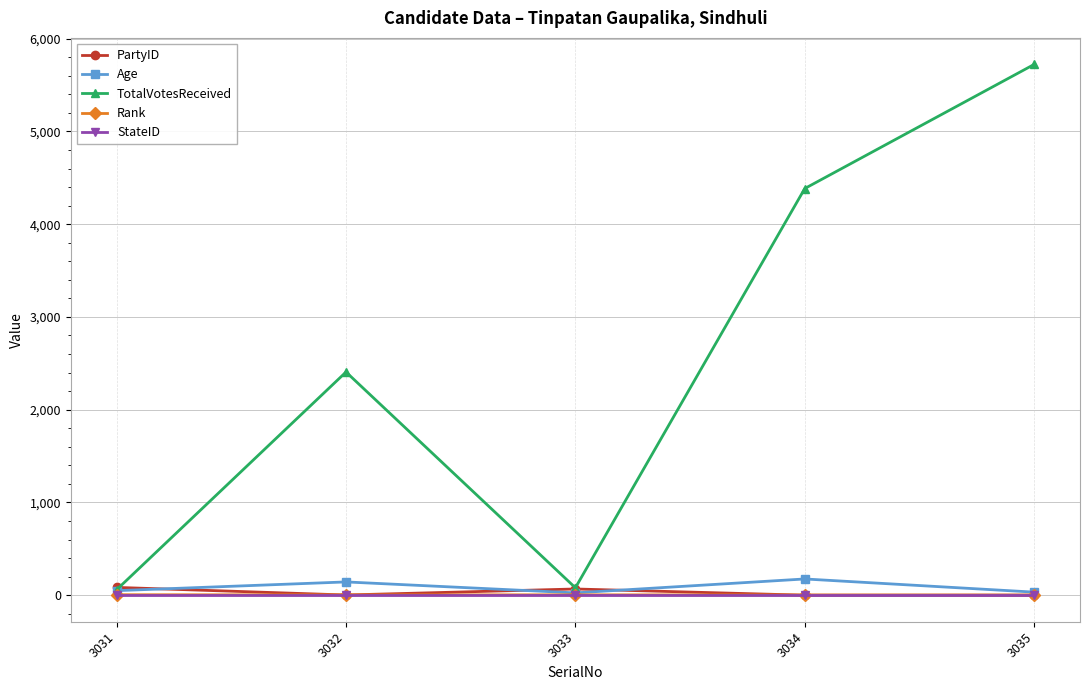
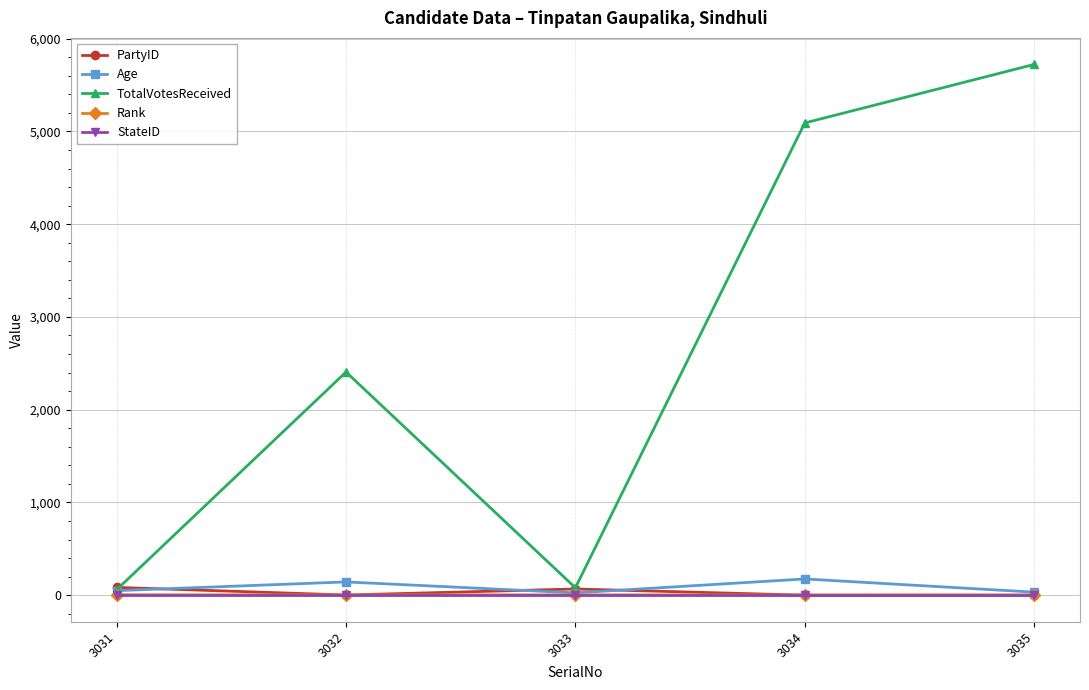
TotalVotesReceived, 3034: 4,400 -> 5,100
